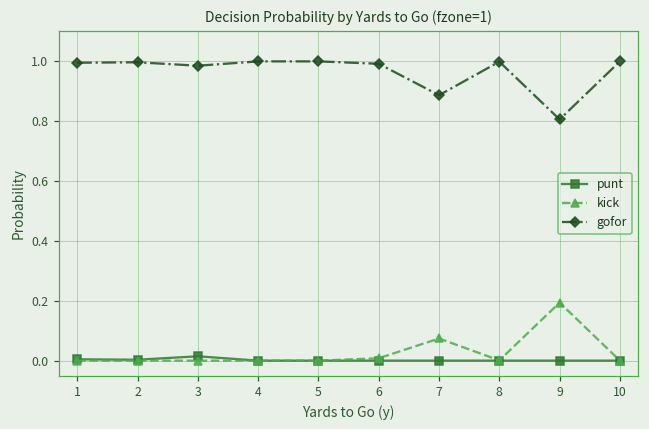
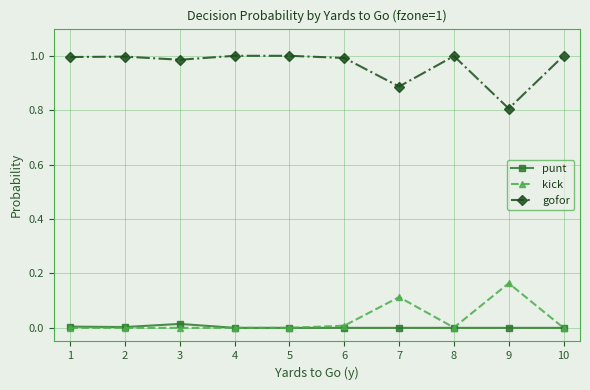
kick, 7: 0.07 -> 0.11
kick, 9: 0.19 -> 0.16
